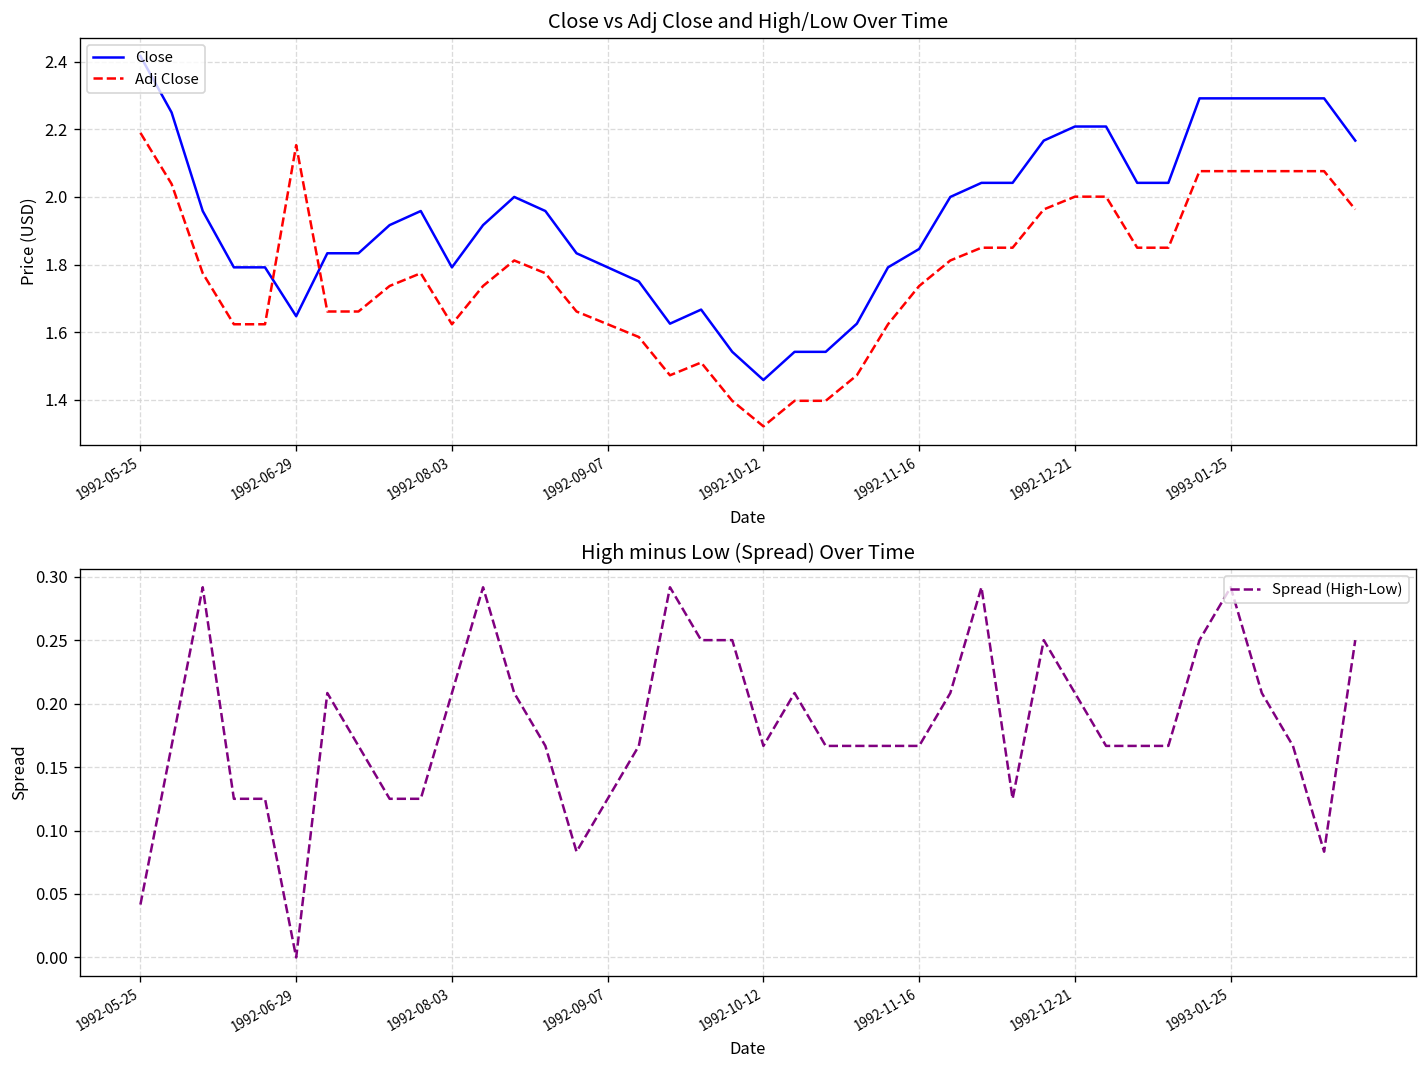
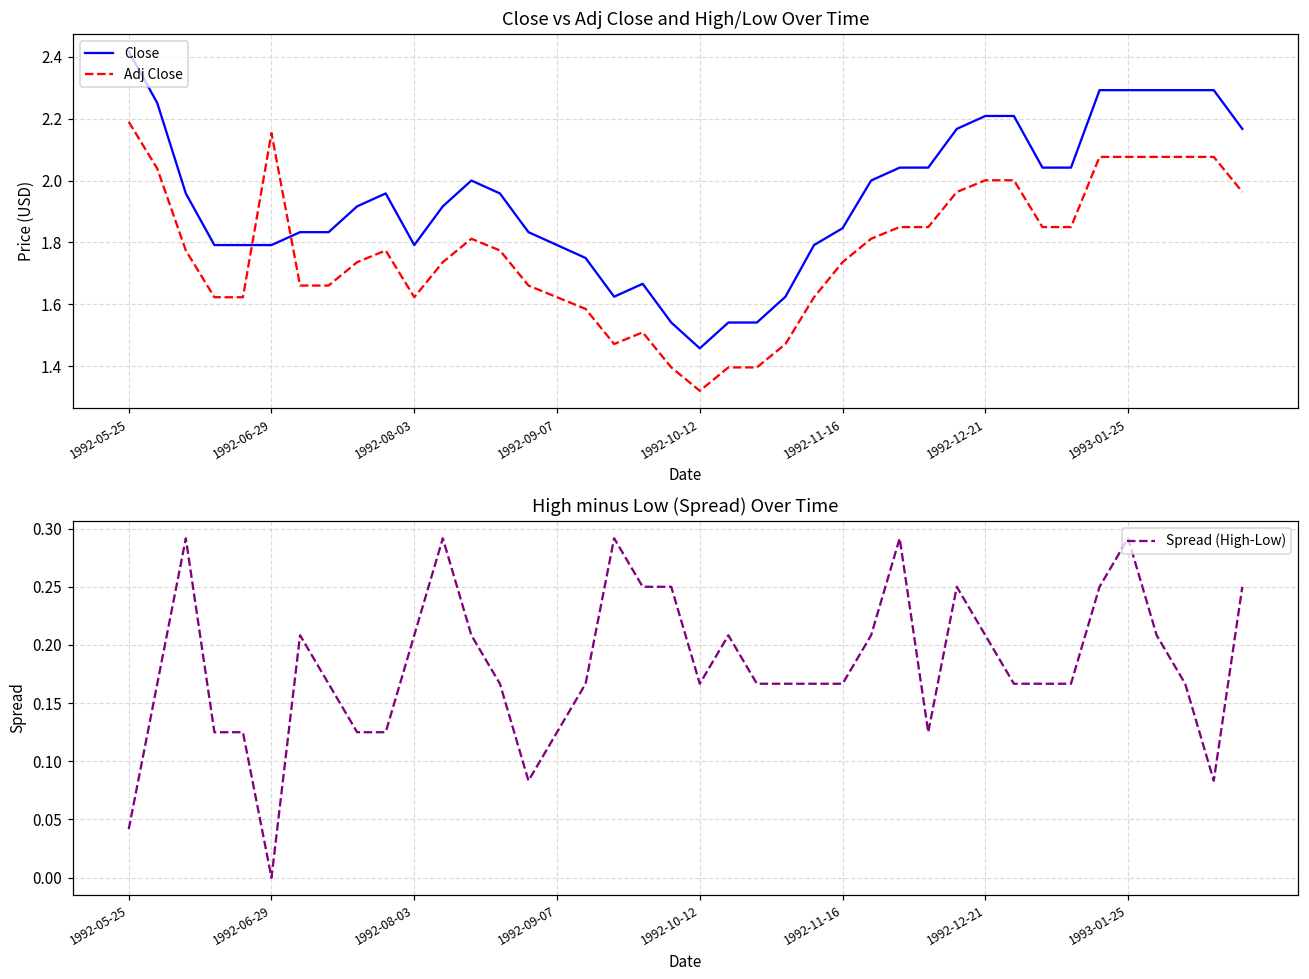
Close vs Adj Close and High/Low Over Time, Close, 1992-06-29: 1.65 -> 1.79
